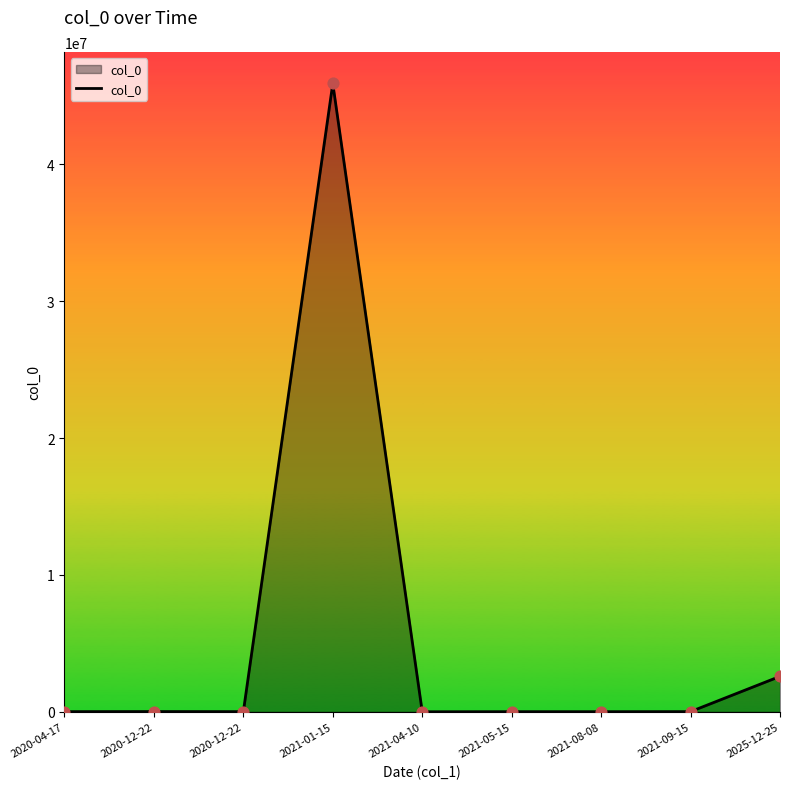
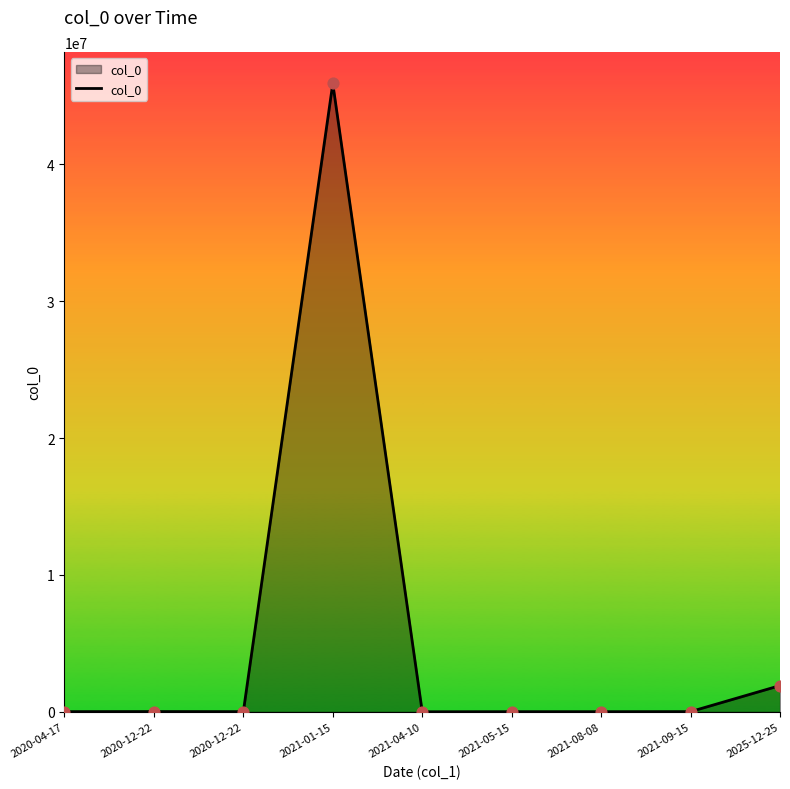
2025-12-25: 2600000 -> 1900000
